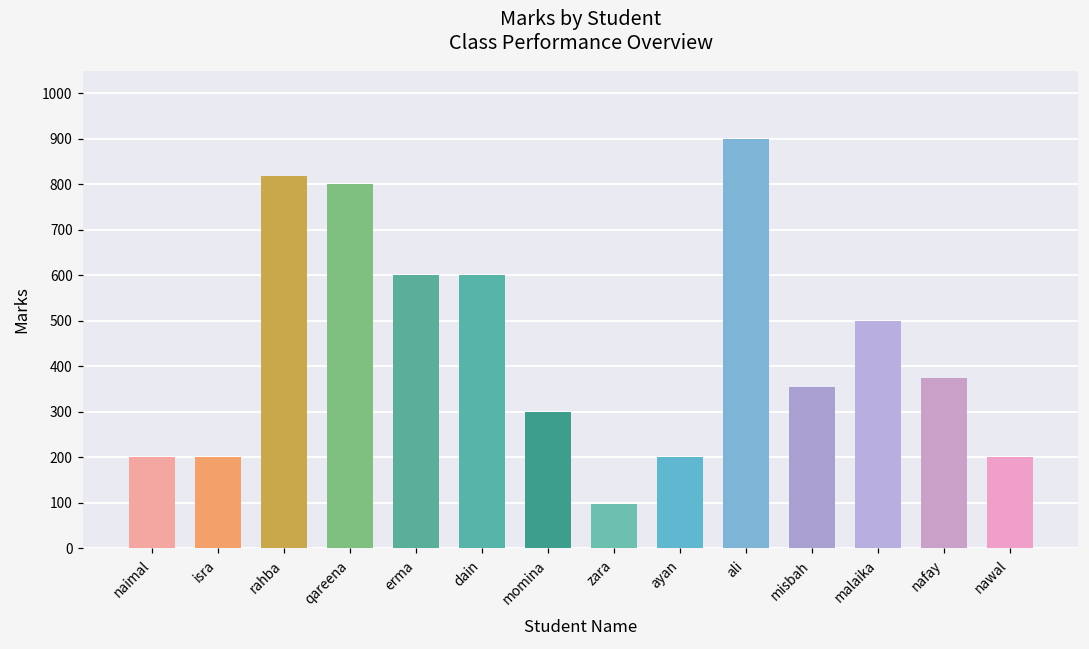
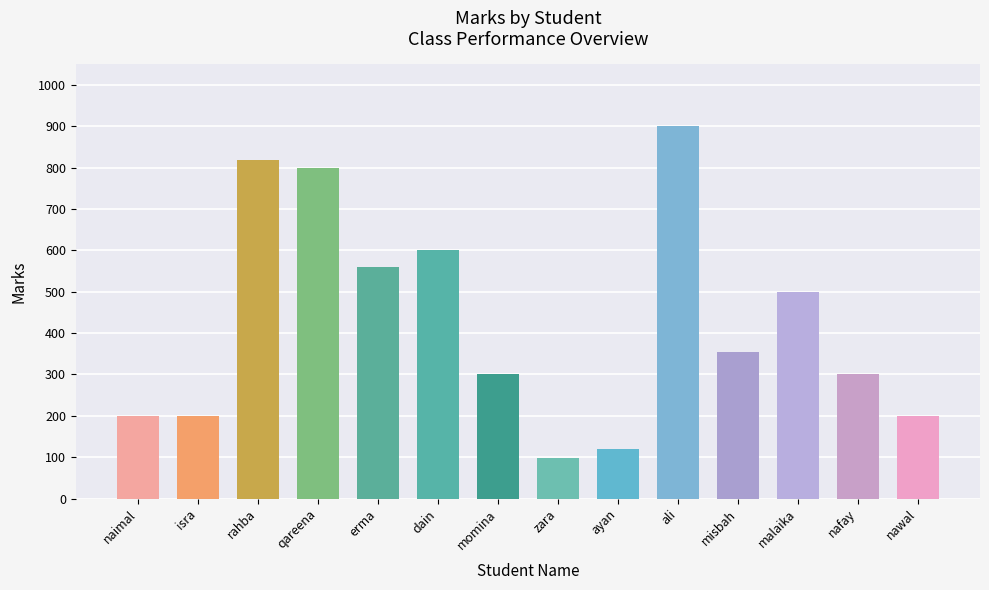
erma: 600 -> 560
ayan: 200 -> 120
nafay: 370 -> 300
